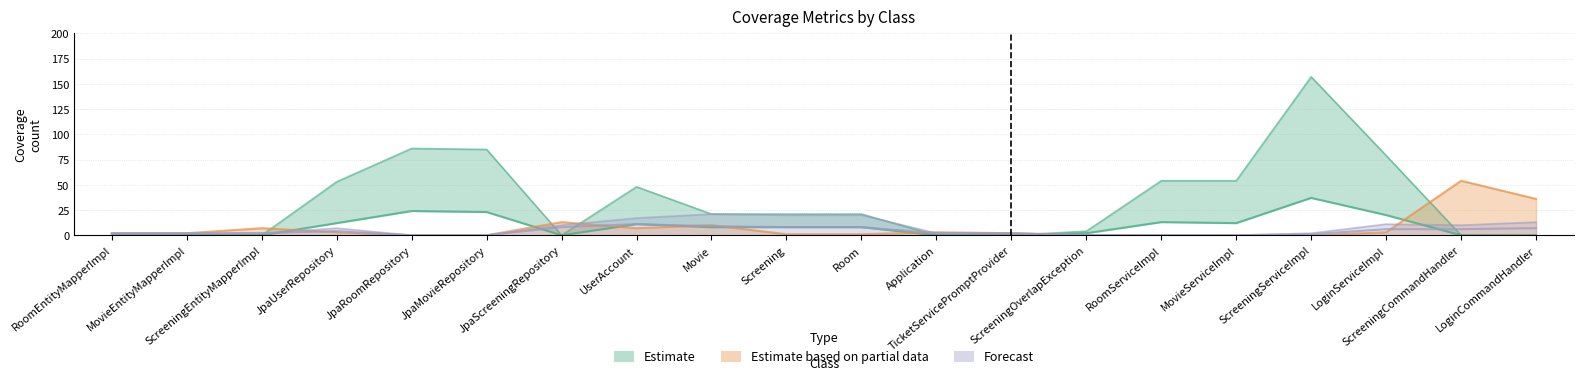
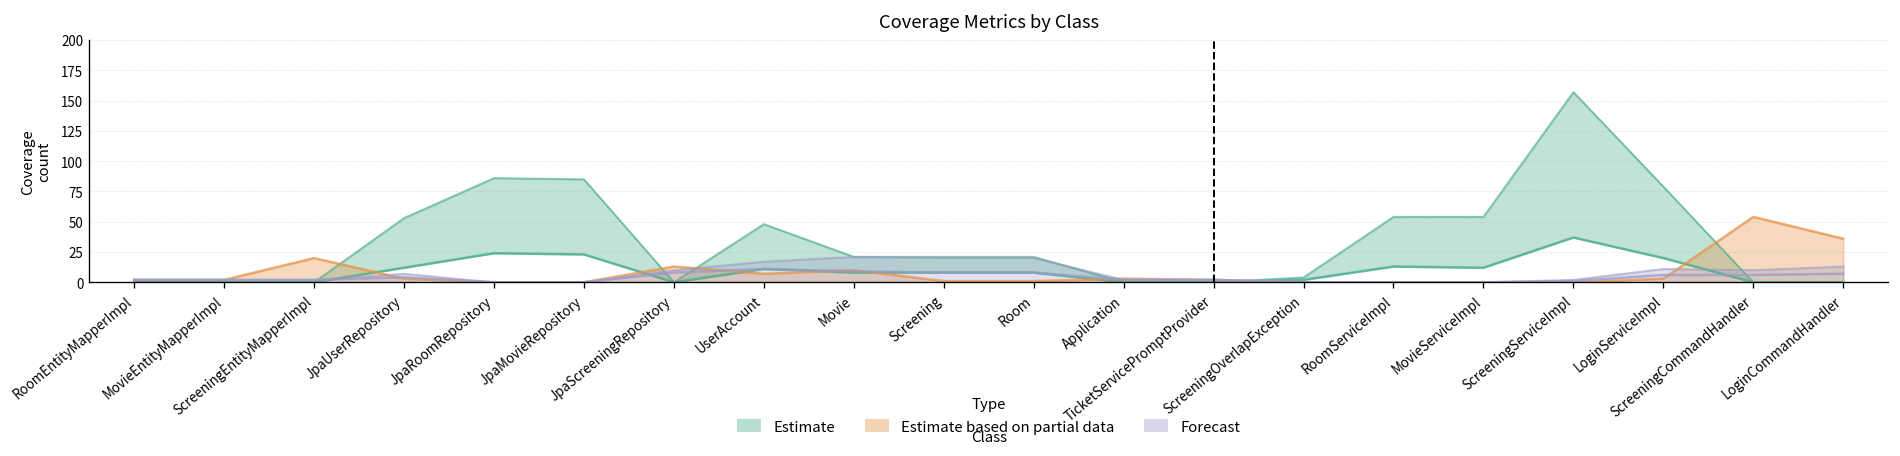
Estimate based on partial data, ScreeningEntityMapperImpl: 7 -> 20
